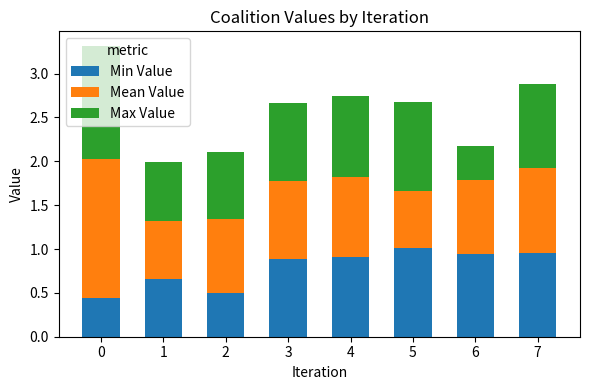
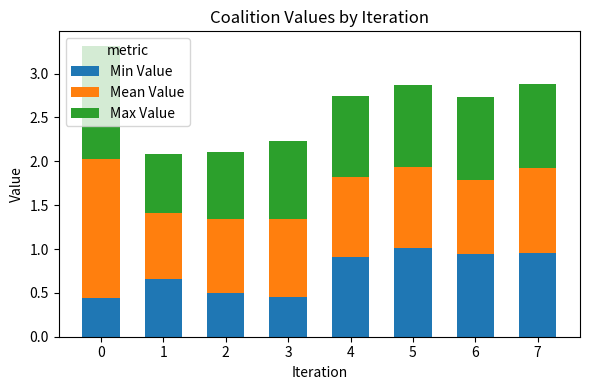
Mean Value, 1: 0.66 -> 0.75
Min Value, 3: 0.9 -> 0.5
Mean Value, 5: 0.7 -> 0.9
Max Value, 5: 1.0 -> 0.9
Max Value, 6: 0.4 -> 1.0
